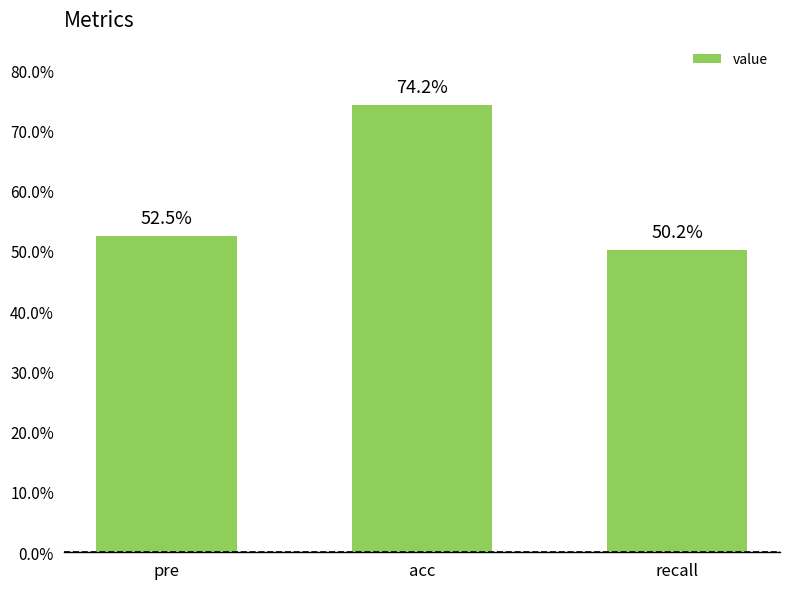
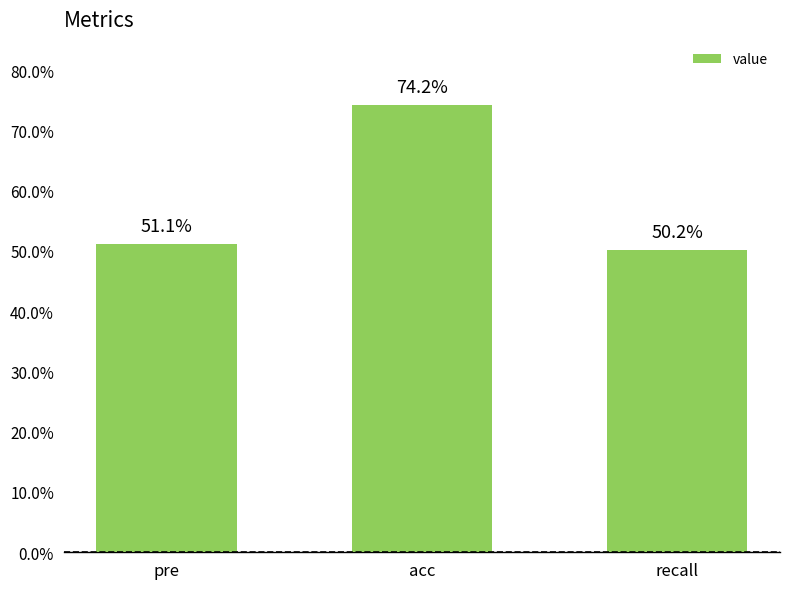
pre: 52.5% -> 51.1%
